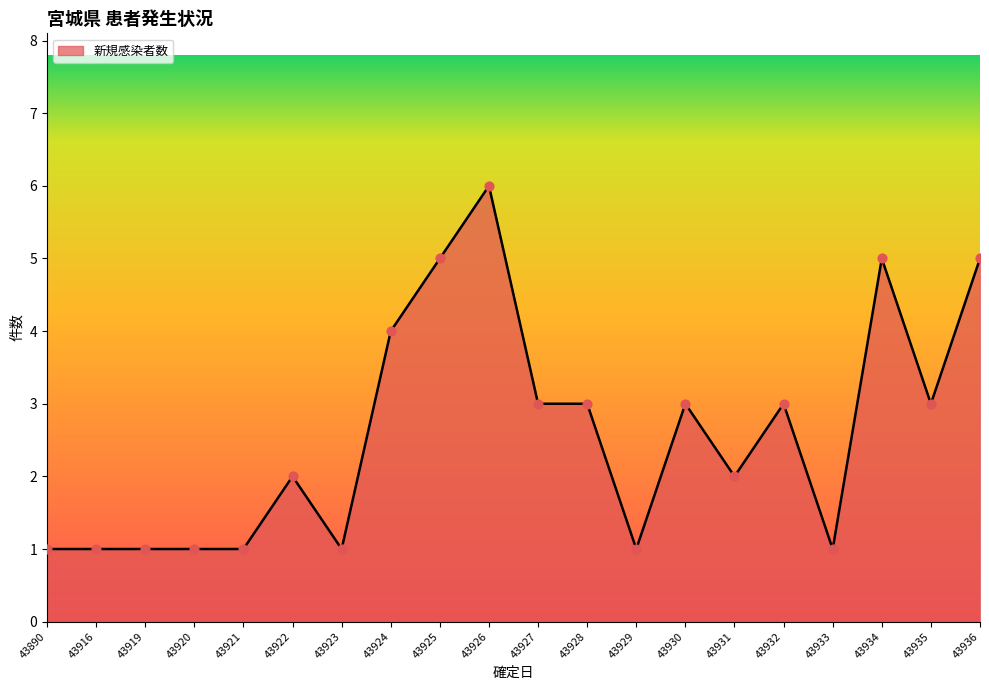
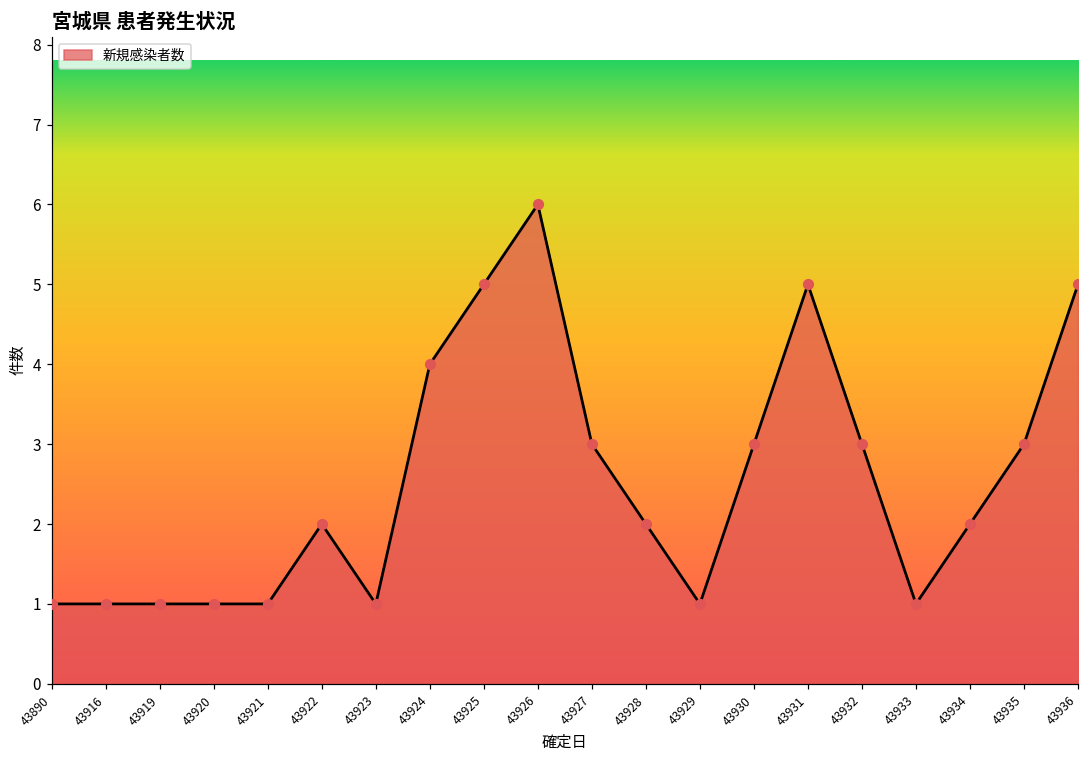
43928: 3 -> 2
43931: 2 -> 5
43934: 5 -> 2
